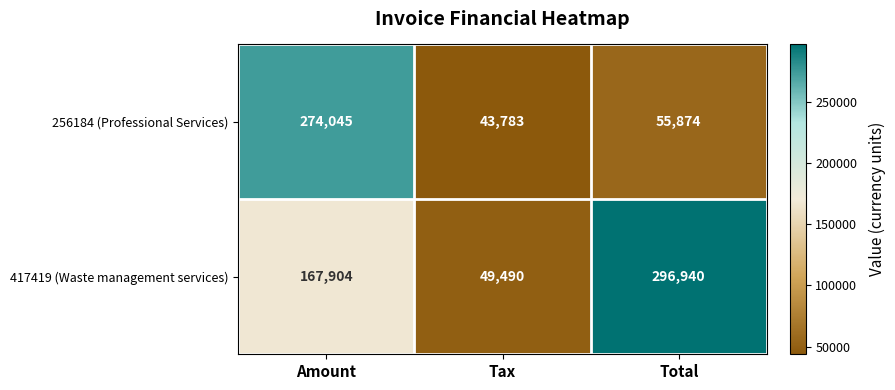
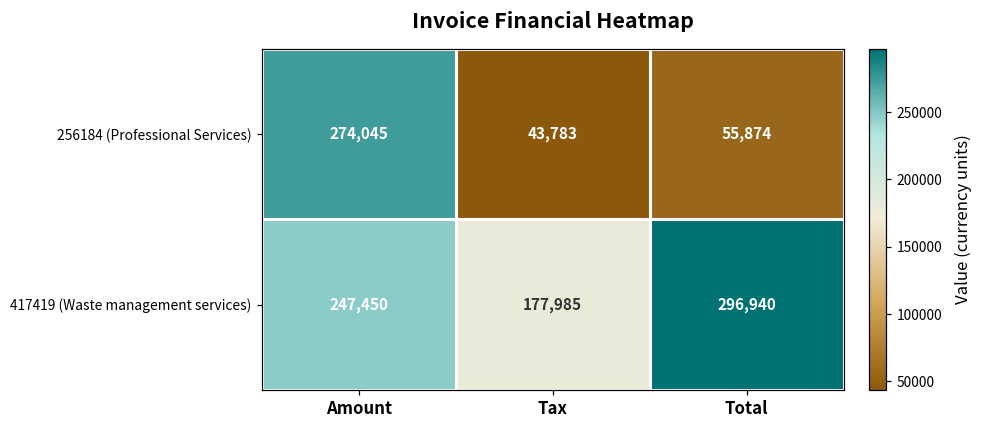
417419 (Waste management services), Amount: 167,904 -> 247,450
417419 (Waste management services), Tax: 49,490 -> 177,985
